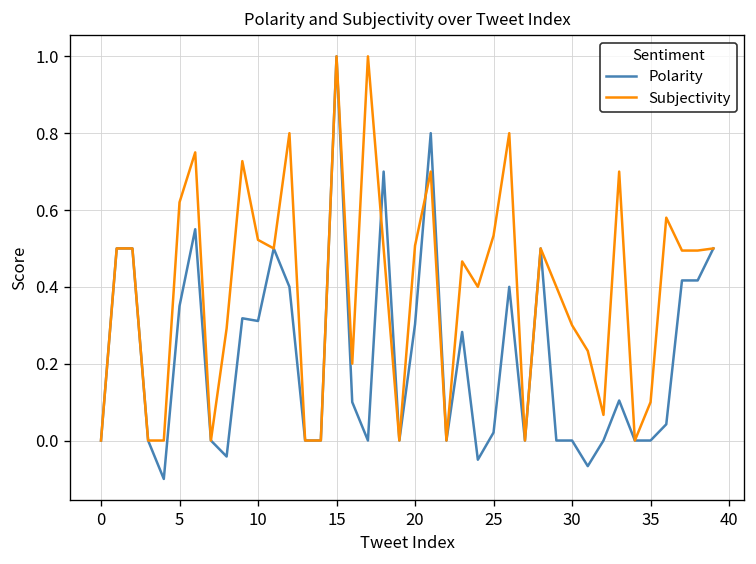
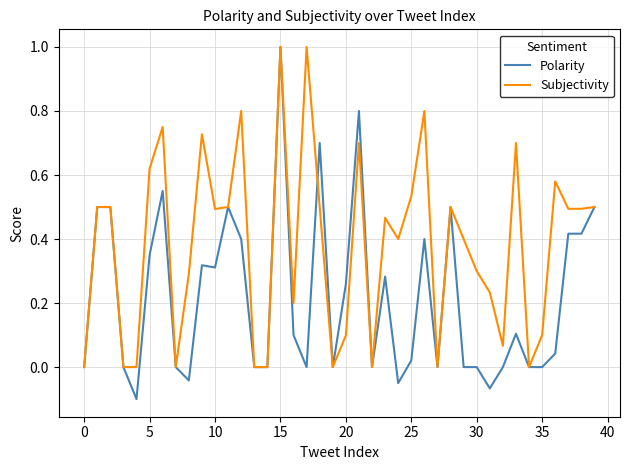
Subjectivity, 10: 0.52 -> 0.49
Polarity, 20: 0.30 -> 0.26
Subjectivity, 20: 0.51 -> 0.10
